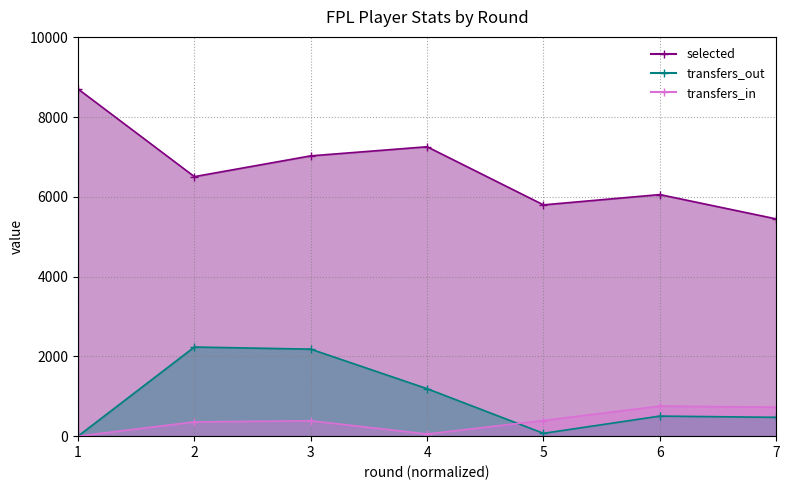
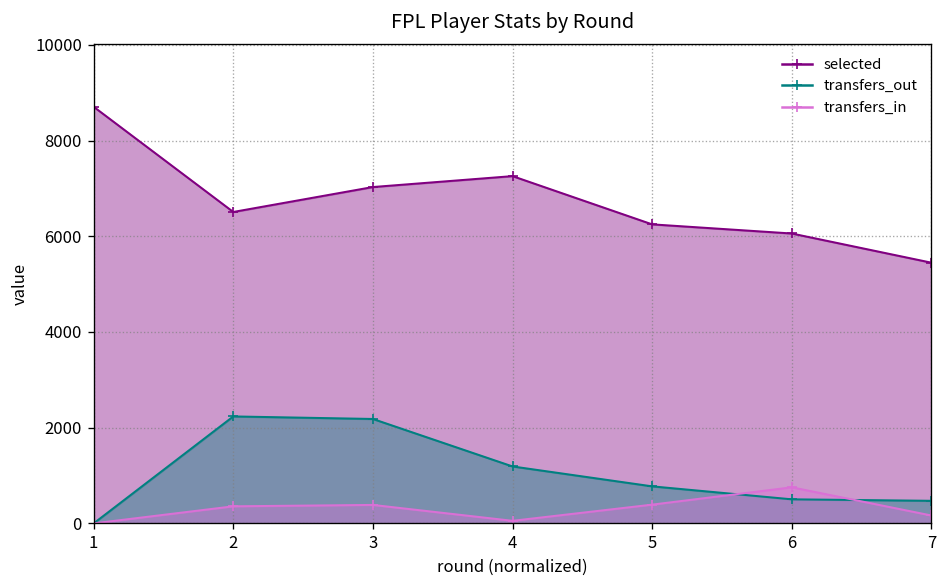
selected, 5: 5800 -> 6200
transfers_out, 5: 100 -> 800
transfers_in, 7: 700 -> 200
